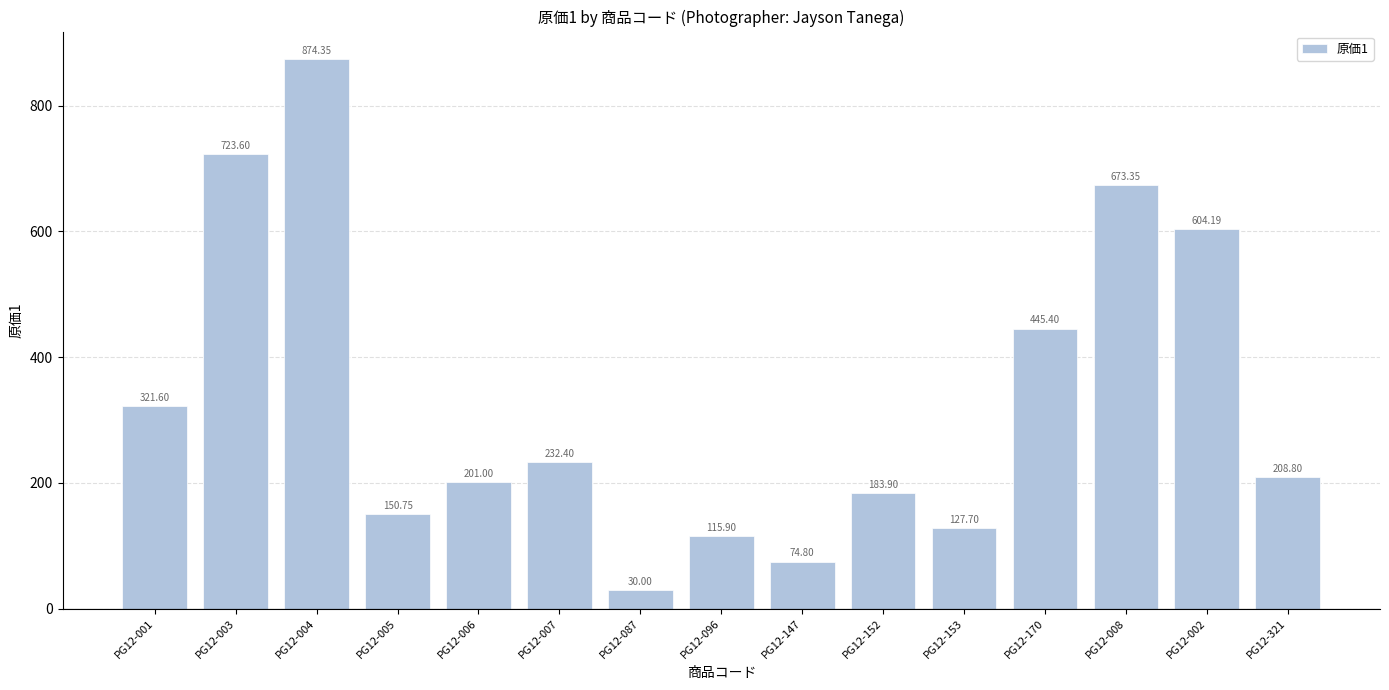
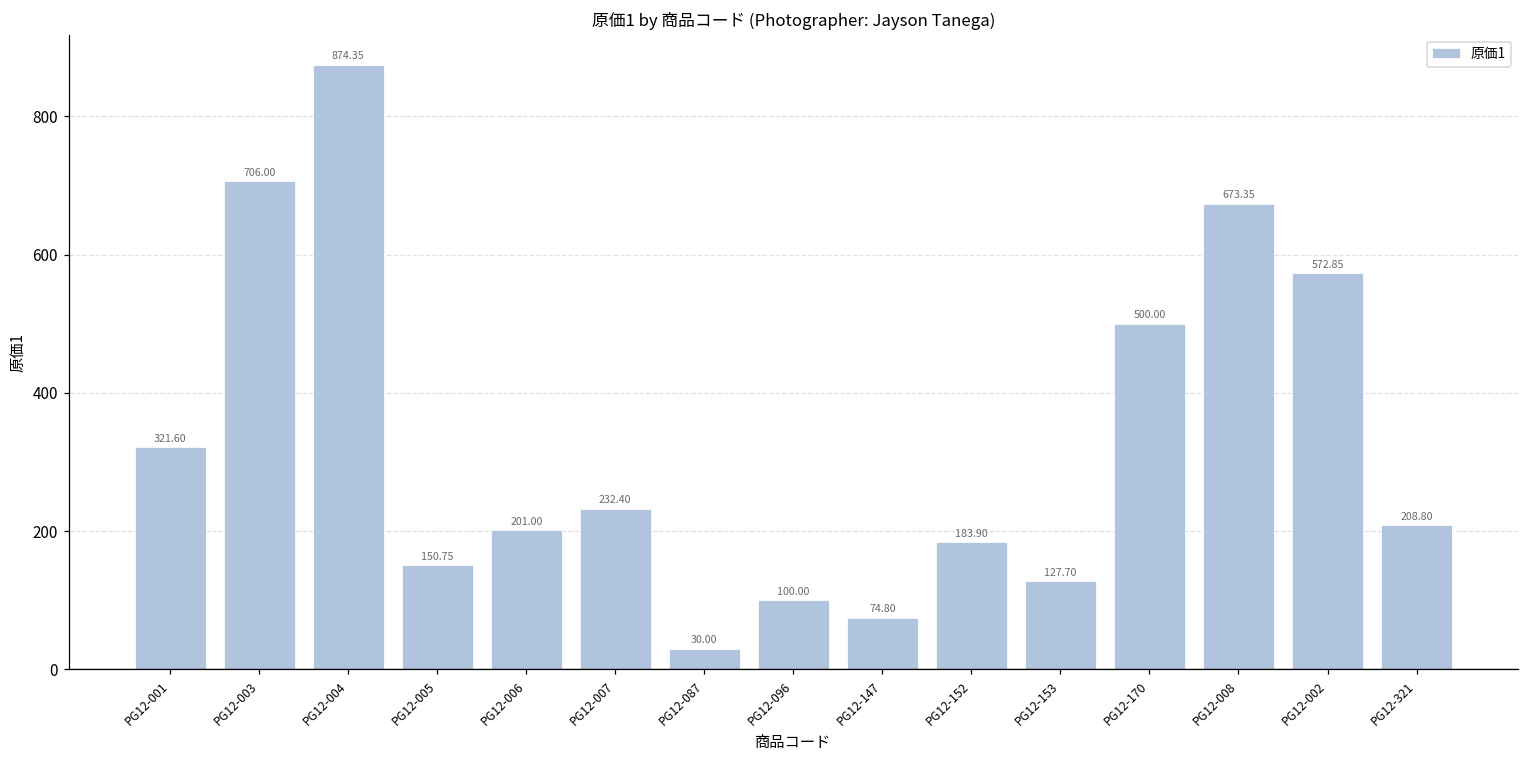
PG12-003: 723.60 -> 706.00
PG12-096: 115.90 -> 100.00
PG12-170: 445.40 -> 500.00
PG12-002: 604.19 -> 572.85
